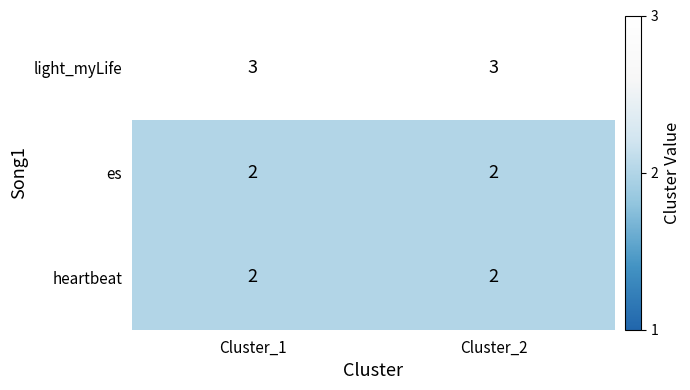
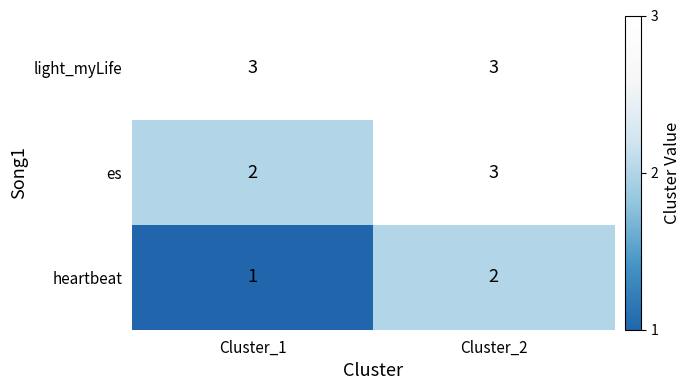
es, Cluster_2: 2 -> 3
heartbeat, Cluster_1: 2 -> 1
